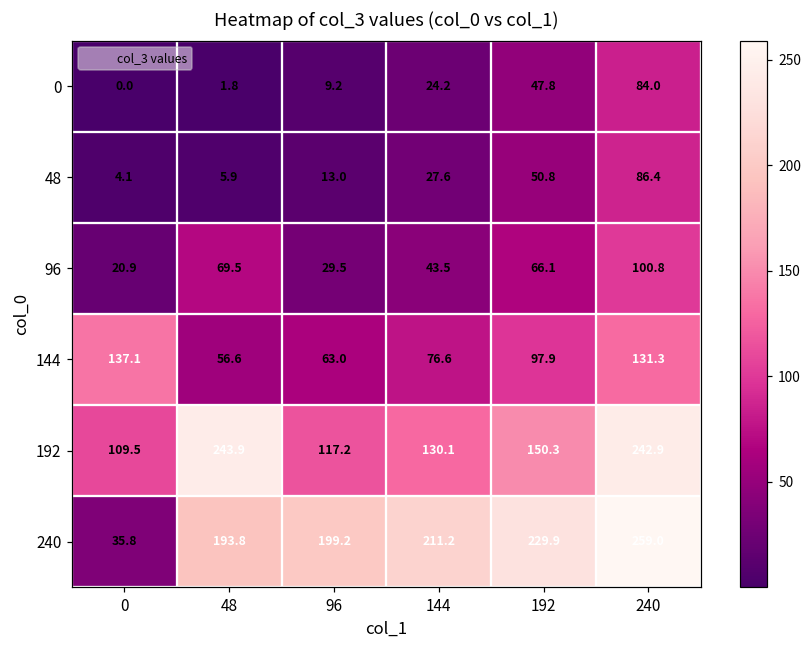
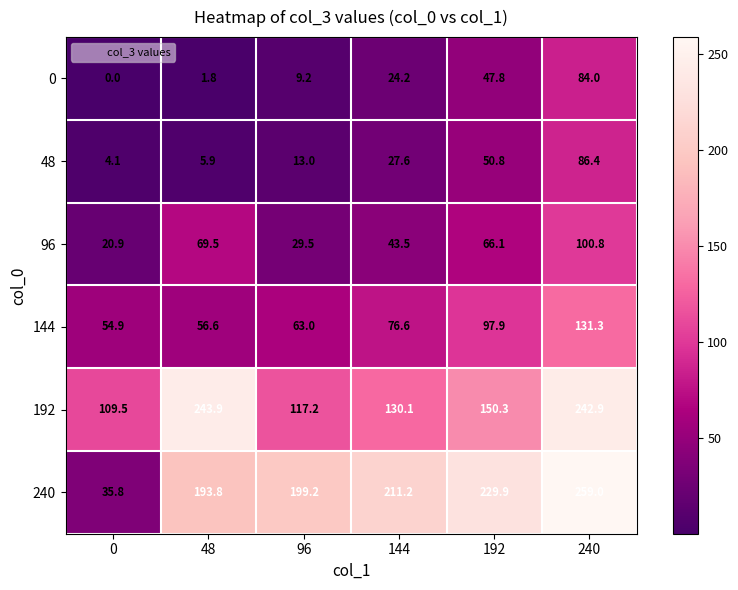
144, 0: 137.1 -> 54.9
